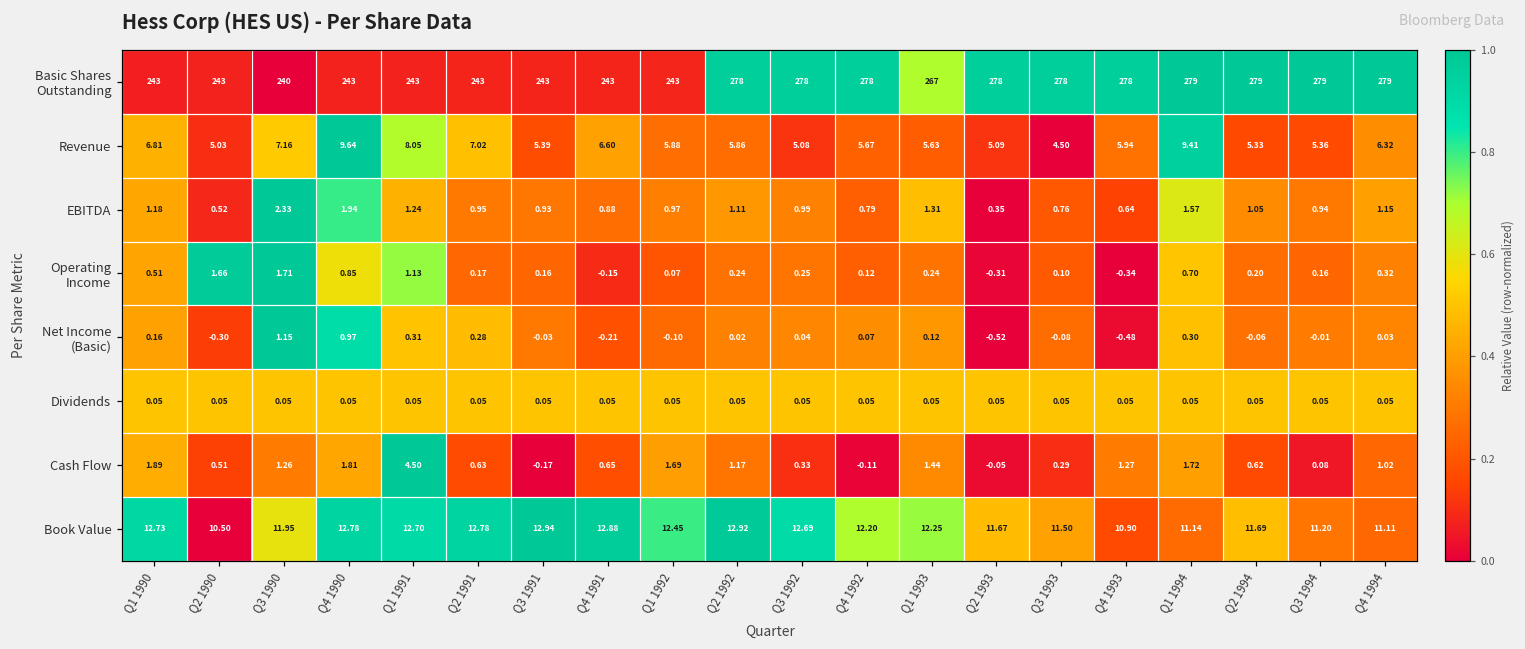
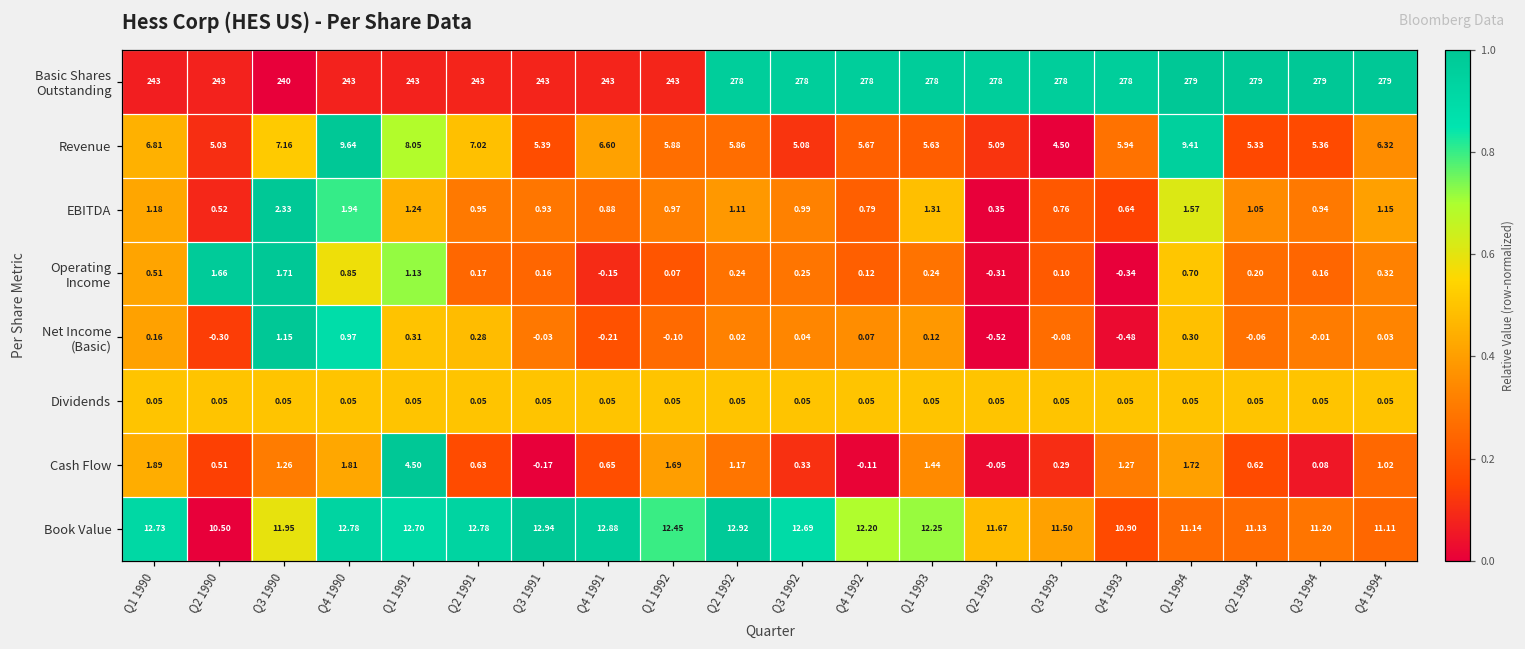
Basic Shares Outstanding, Q1 1993: 267 -> 278
Book Value, Q2 1994: 11.69 -> 11.13
